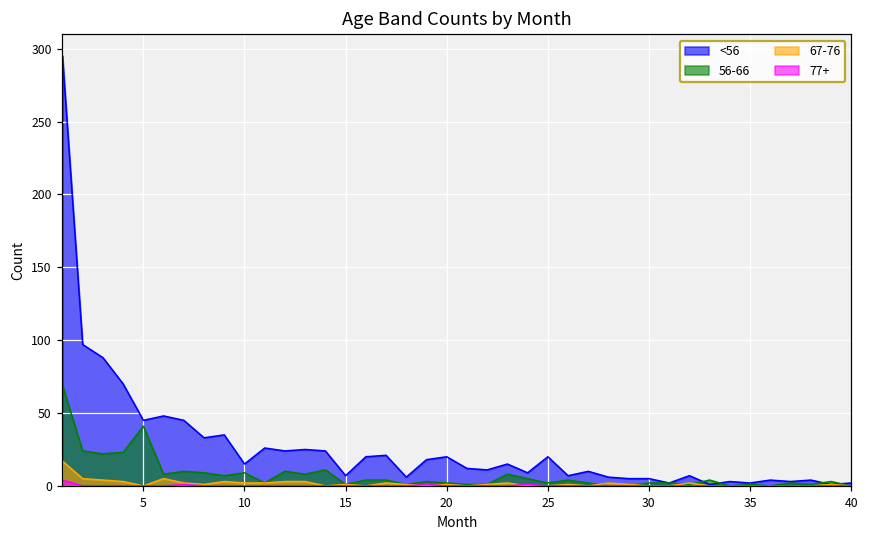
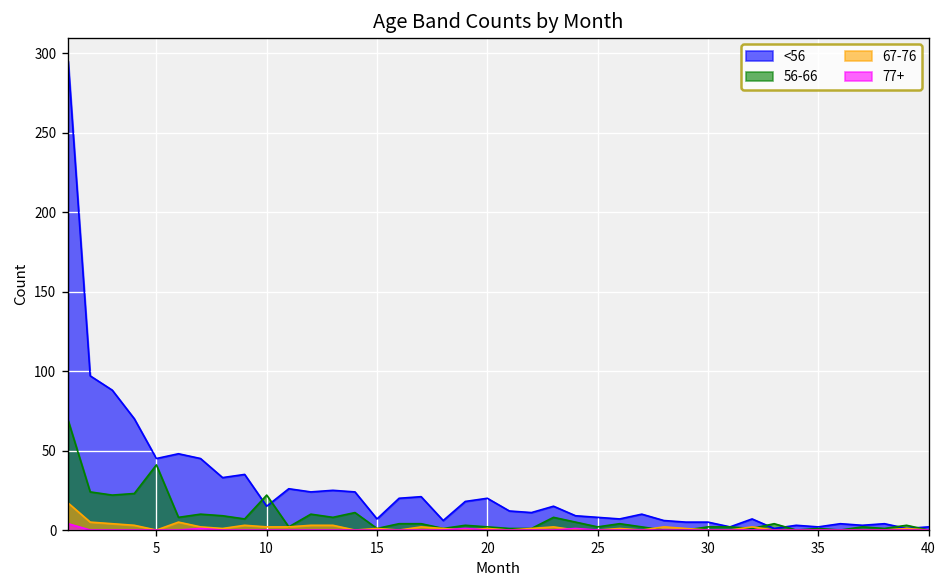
56-66, 10: 9 -> 22
<56, 25: 20 -> 8
